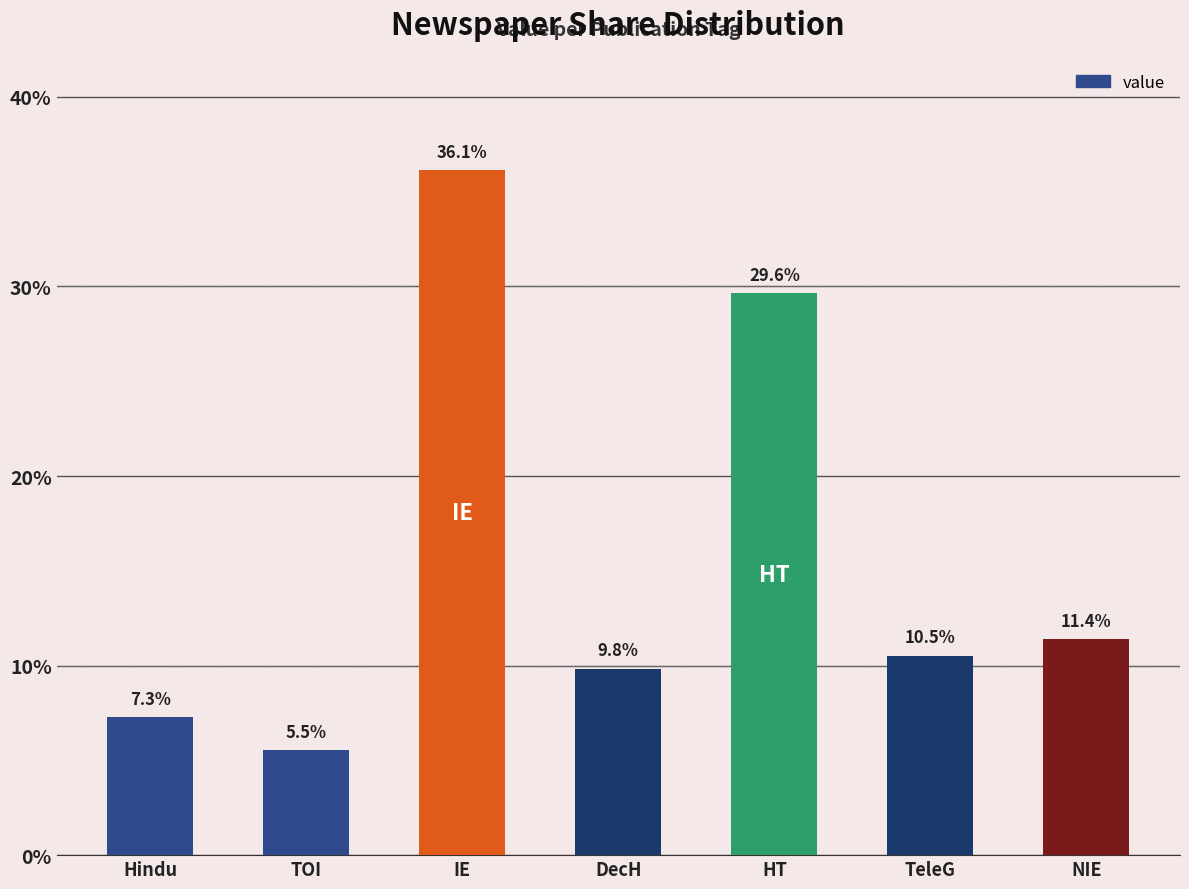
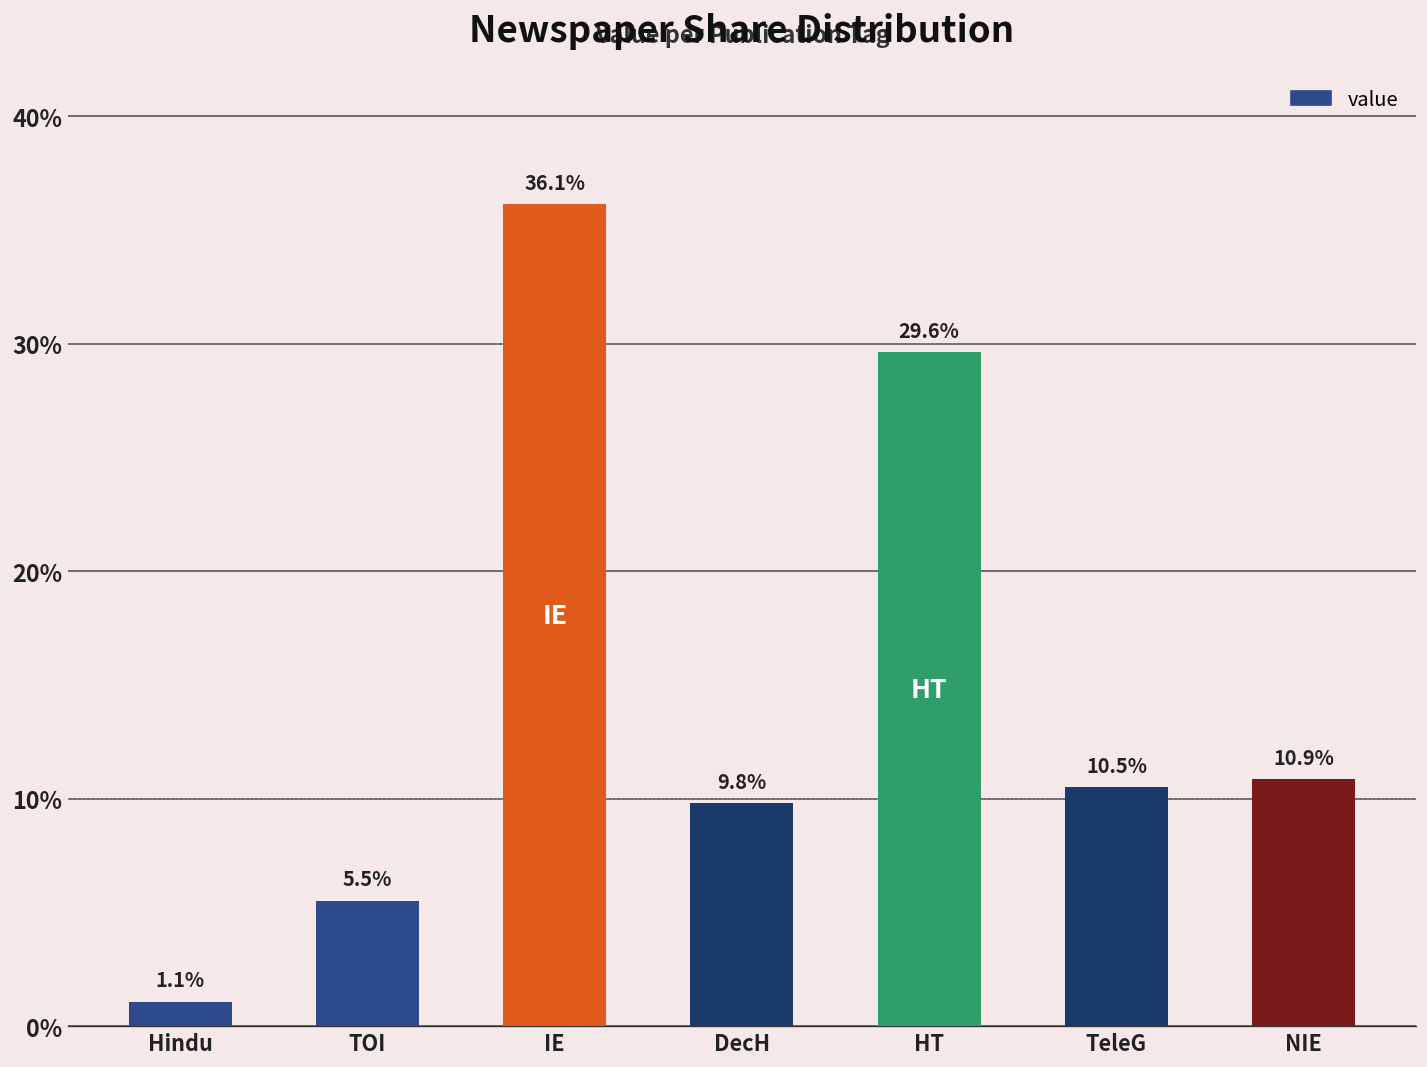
Hindu: 7.3% -> 1.1%
NIE: 11.4% -> 10.9%
